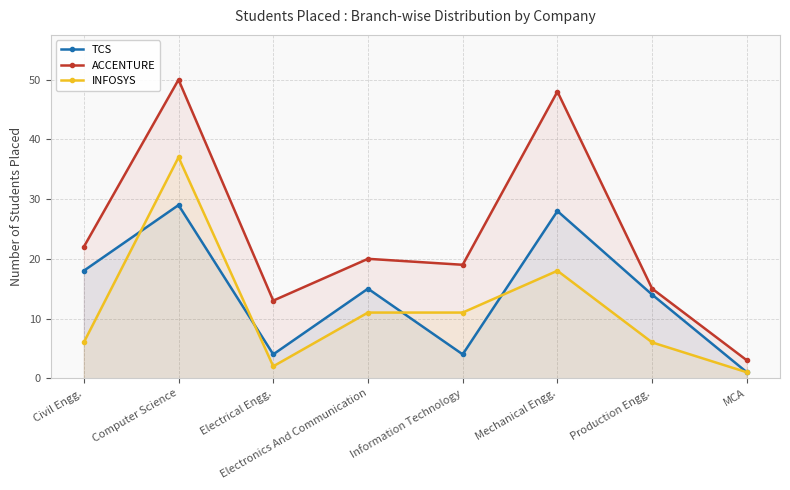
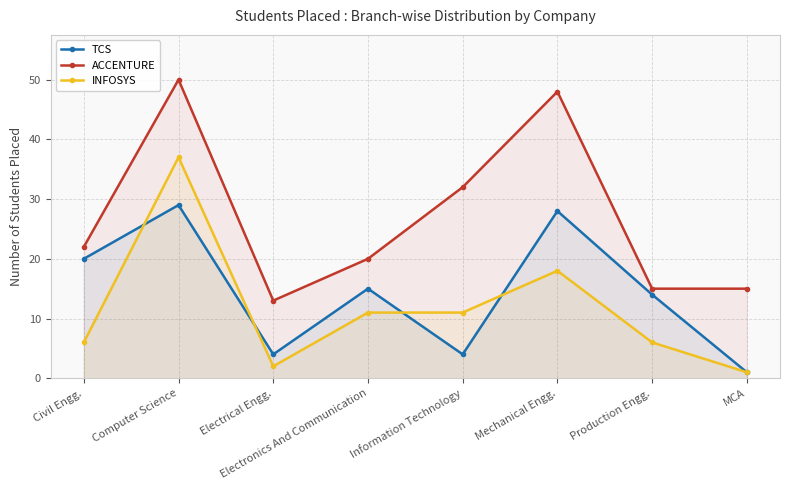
TCS, Civil Engg.: 18 -> 20
ACCENTURE, Information Technology: 19 -> 32
ACCENTURE, MCA: 3 -> 15
